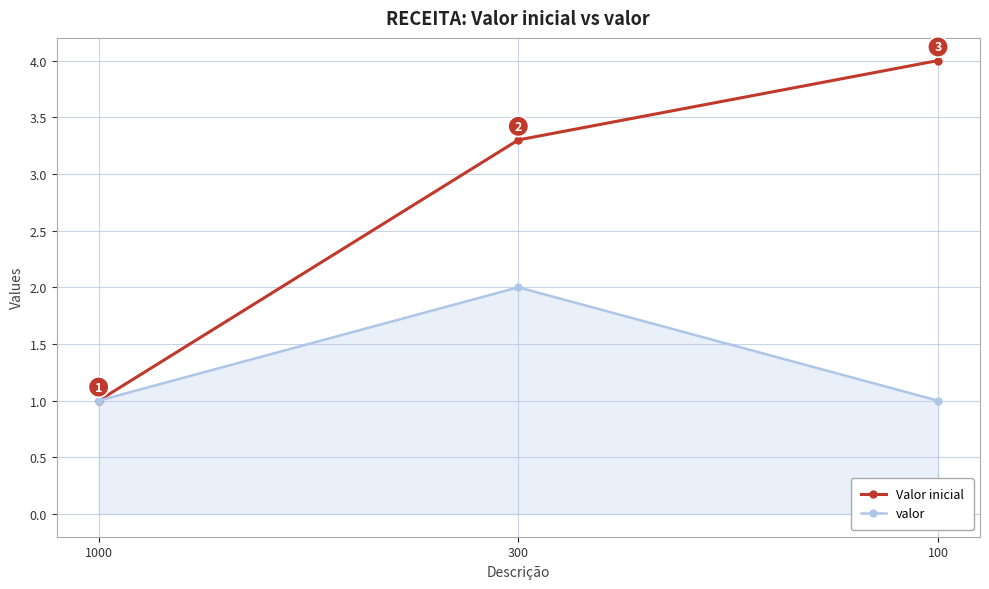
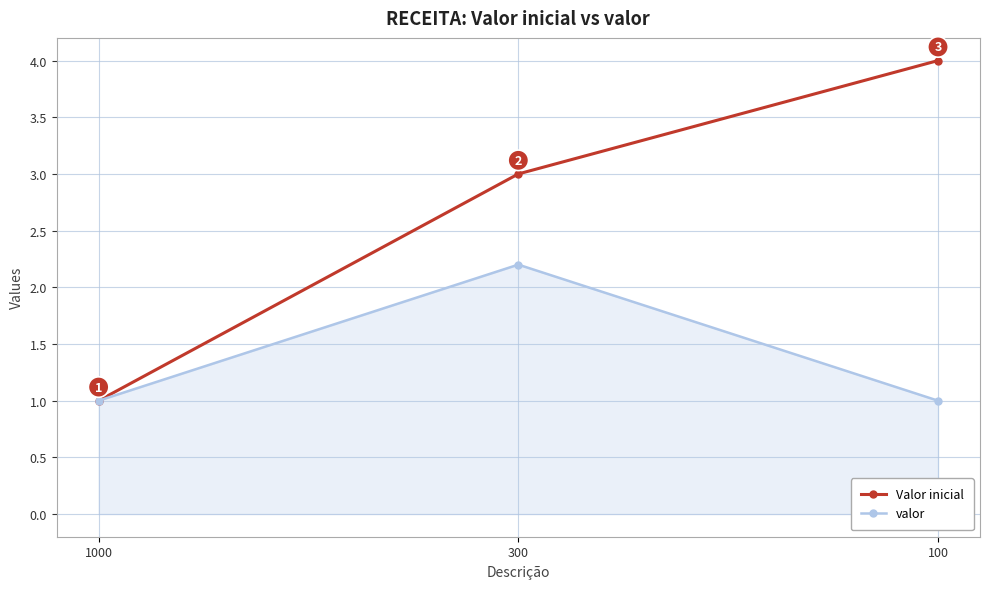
Valor inicial, 300: 3.3 -> 3.0
valor, 300: 2.0 -> 2.2
